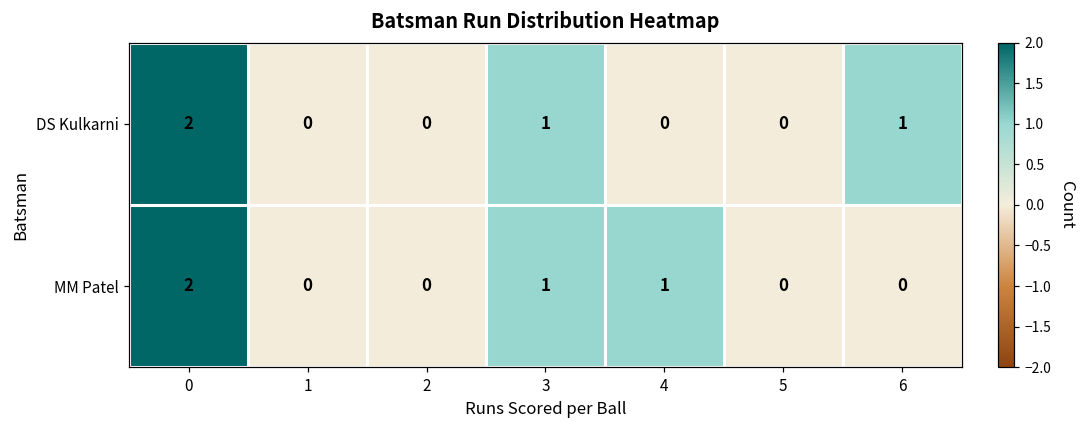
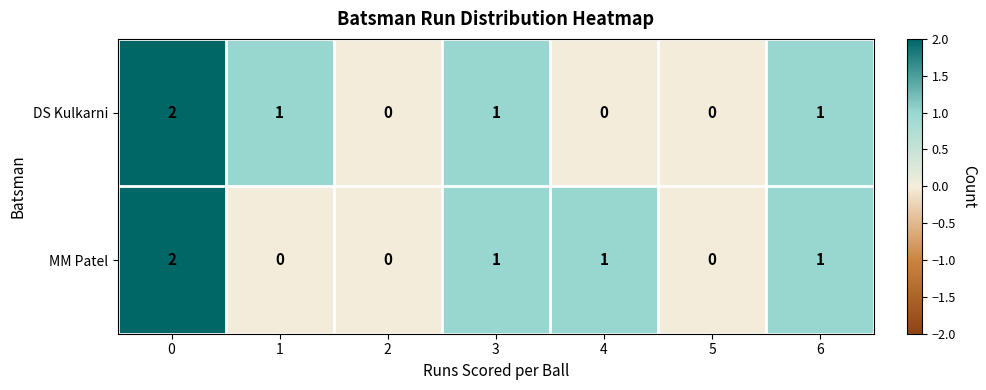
DS Kulkarni, 1: 0 -> 1
MM Patel, 6: 0 -> 1
